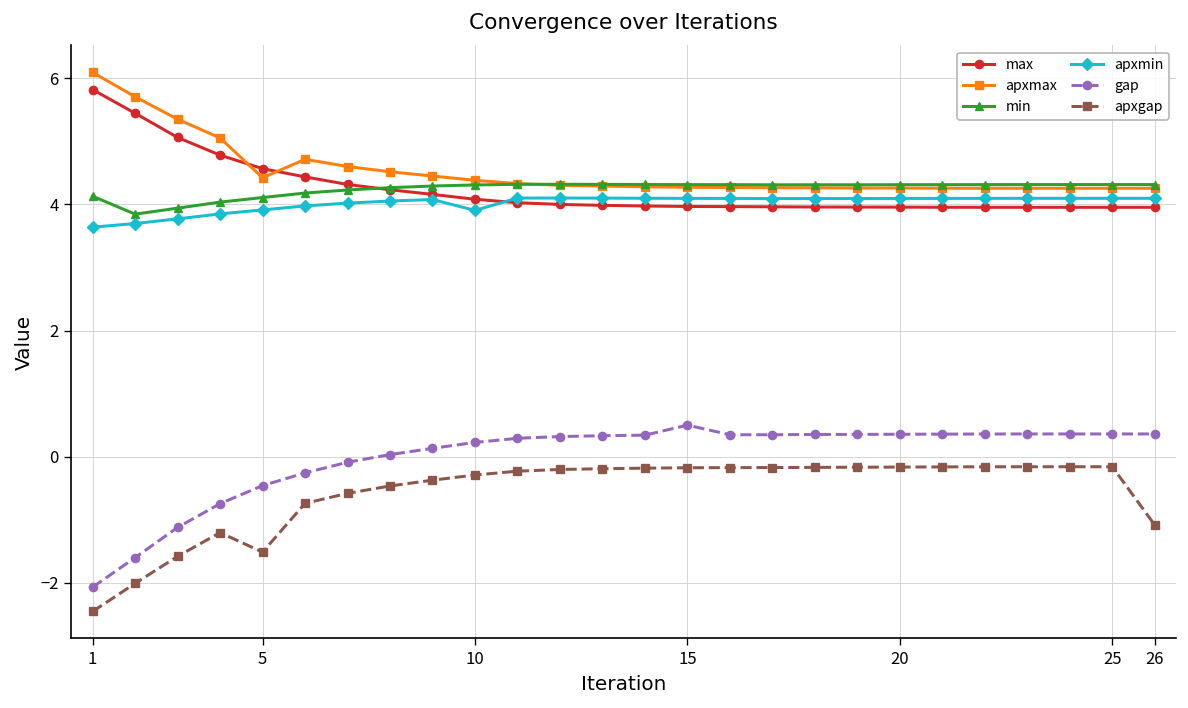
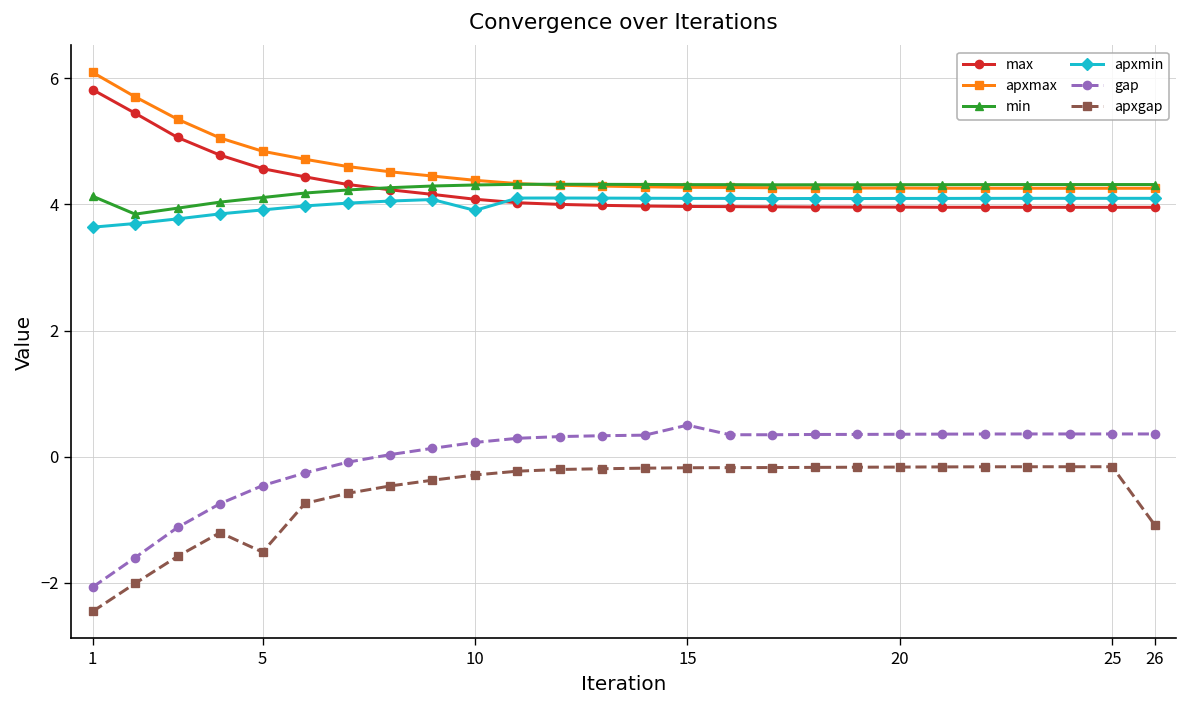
apxmax, 5: 4.4 -> 4.8
